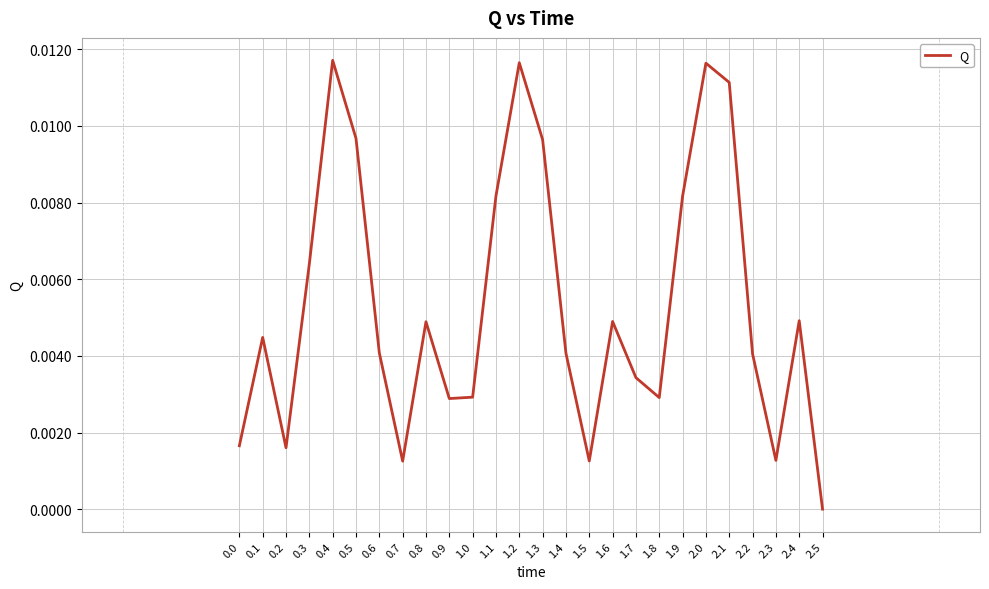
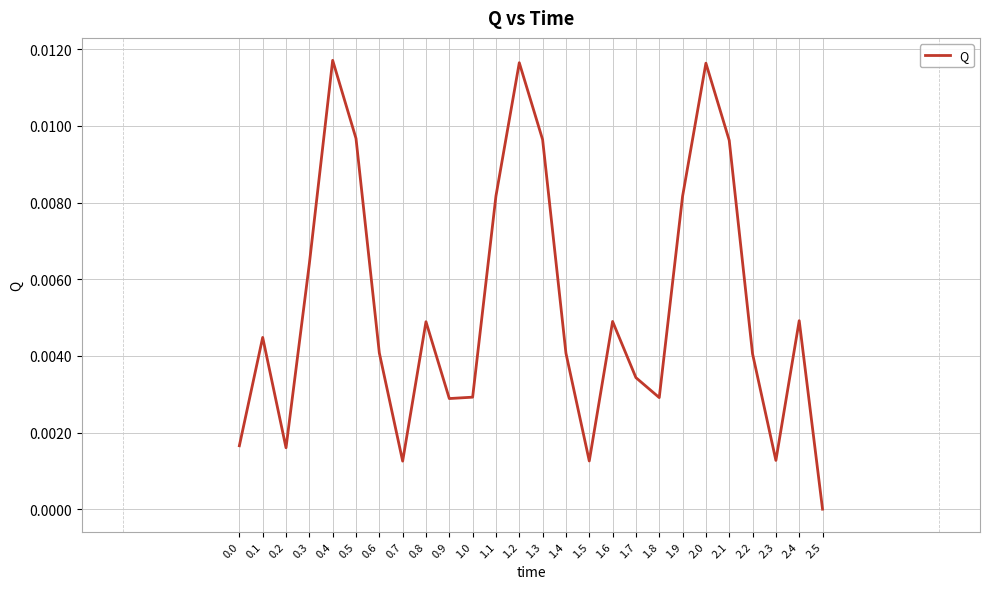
2.1: 0.0111 -> 0.0096
